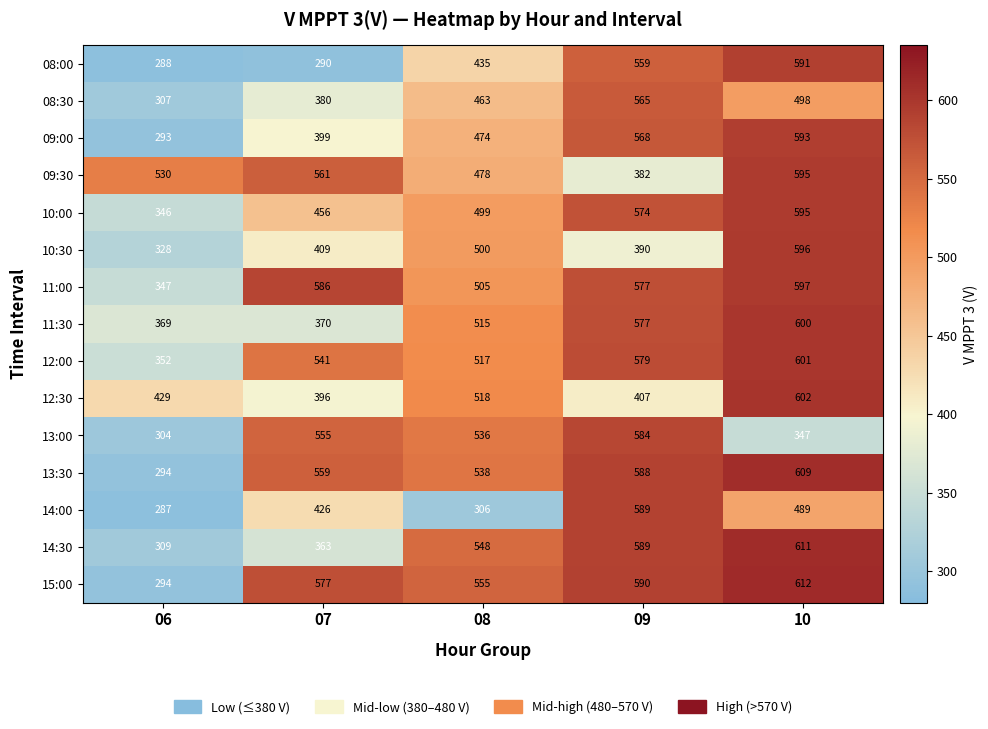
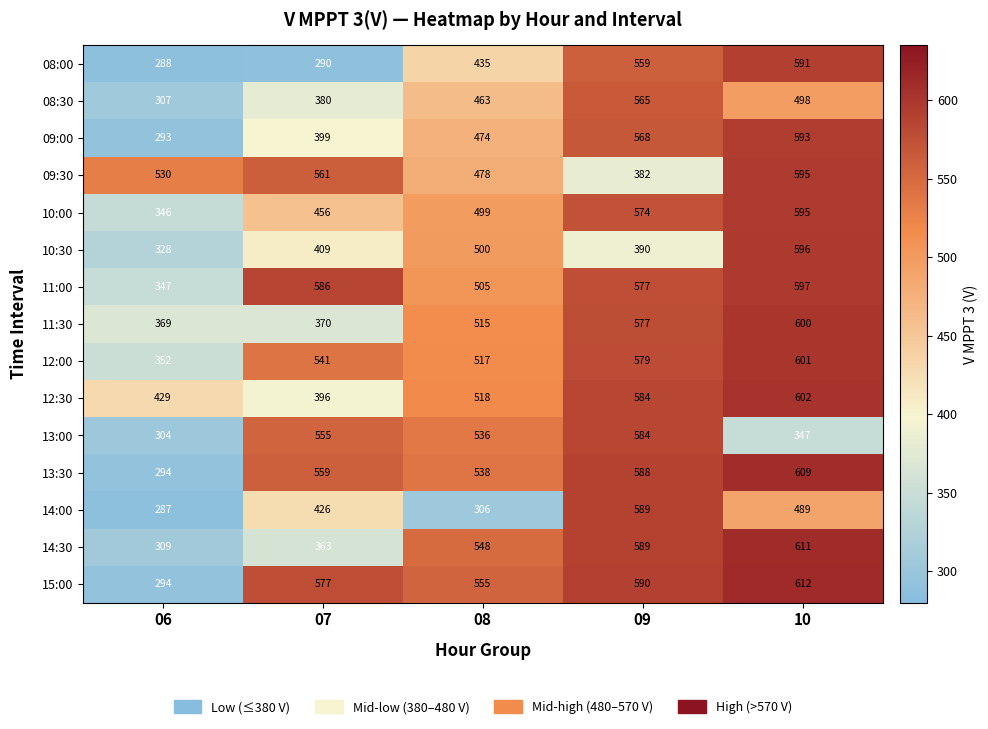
12:30, 09: 407 -> 584
